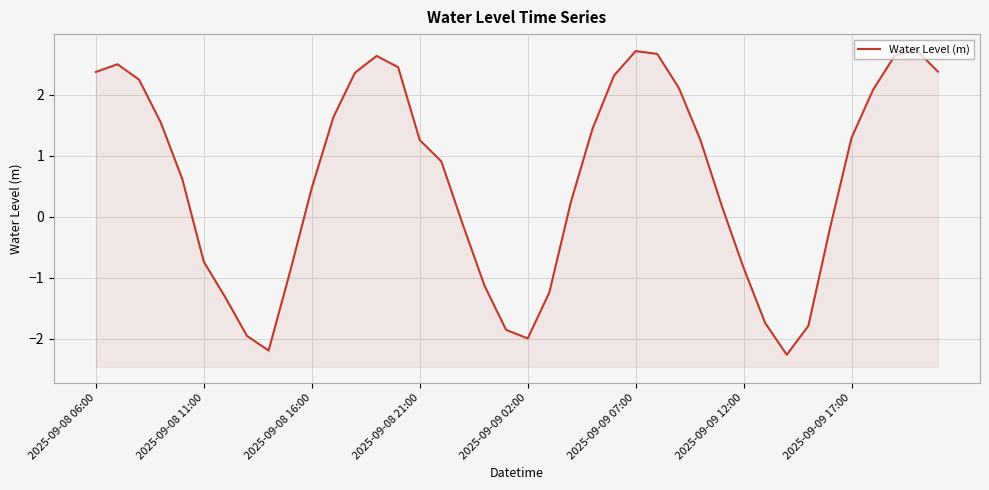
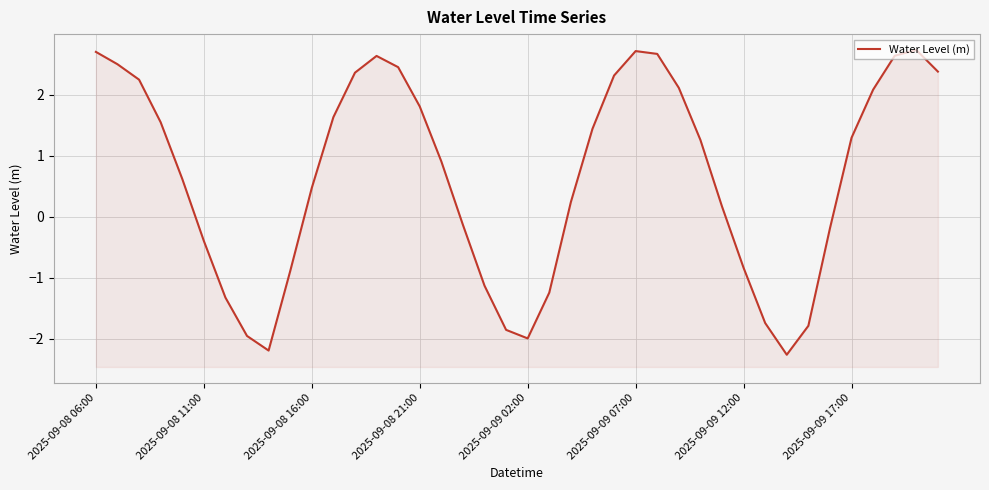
2025-09-08 06:00: 2.4 -> 2.7
2025-09-08 11:00: -0.7 -> -0.4
2025-09-08 21:00: 1.3 -> 1.8
